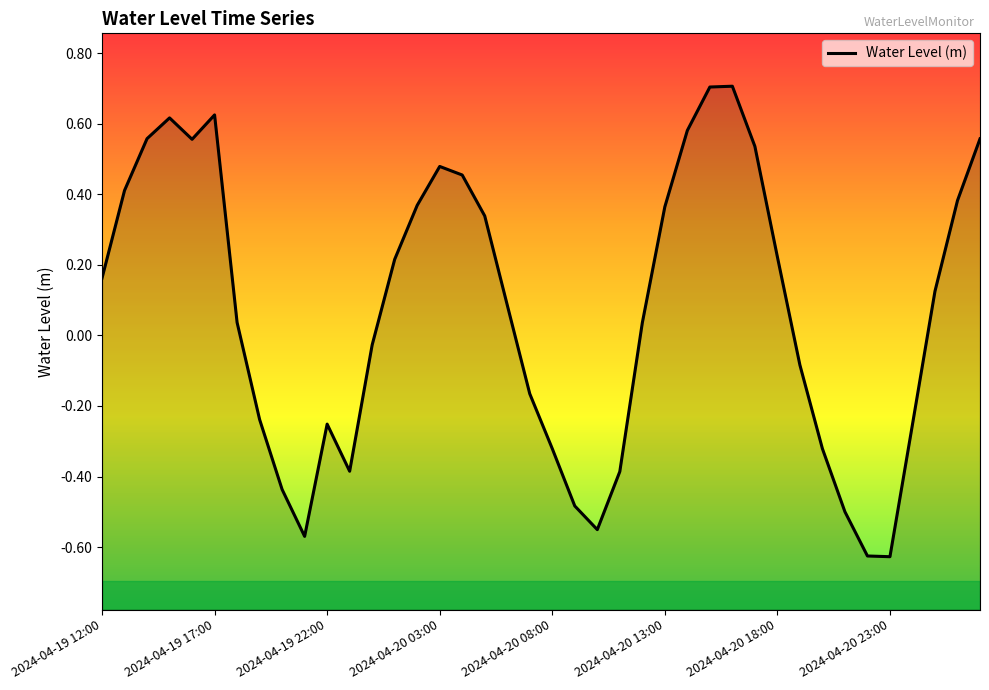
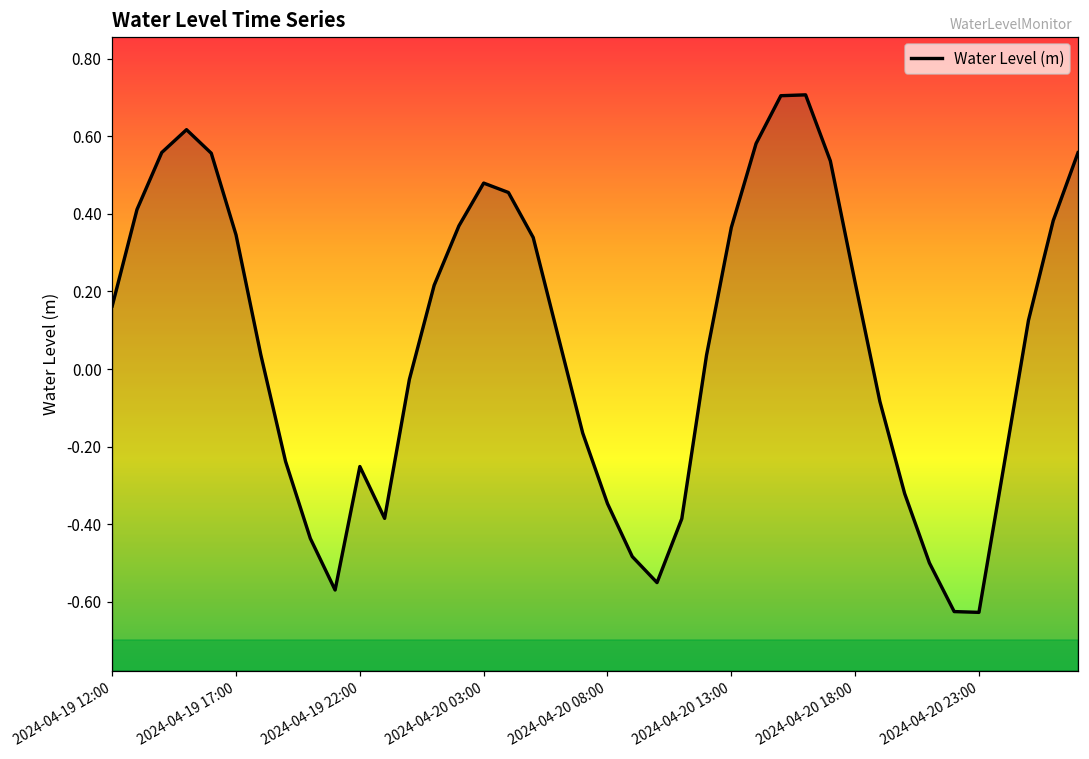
2024-04-19 17:00: 0.63 -> 0.35
2024-04-20 08:00: -0.32 -> -0.35
